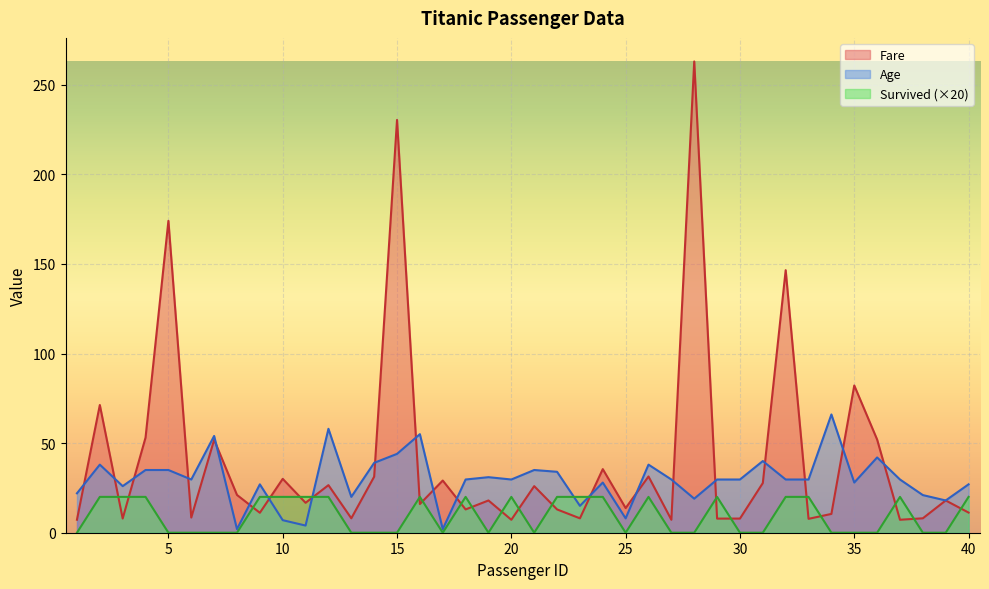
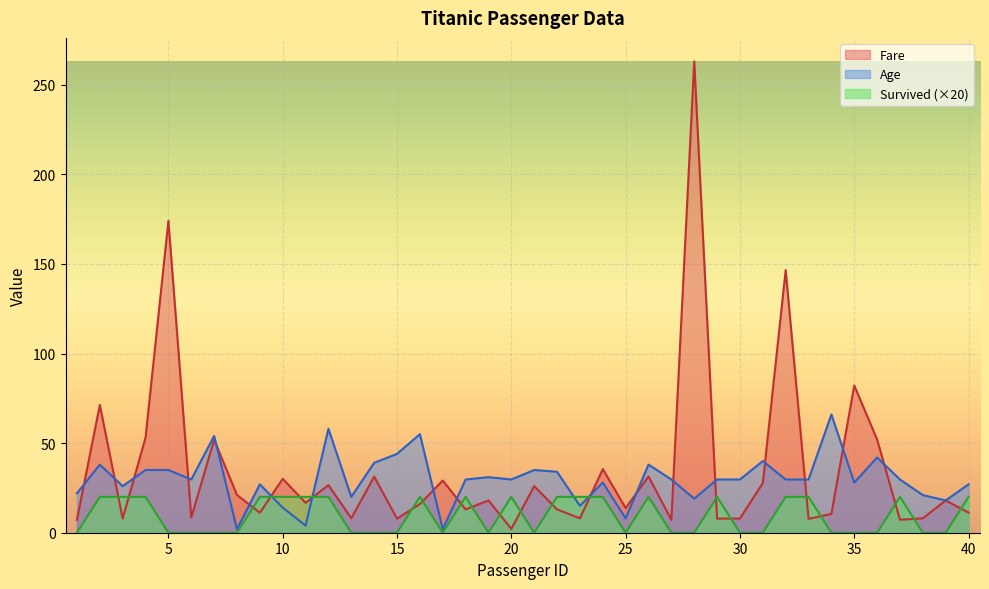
Age, 10: 7 -> 14
Fare, 15: 230 -> 8
Fare, 20: 7 -> 2
